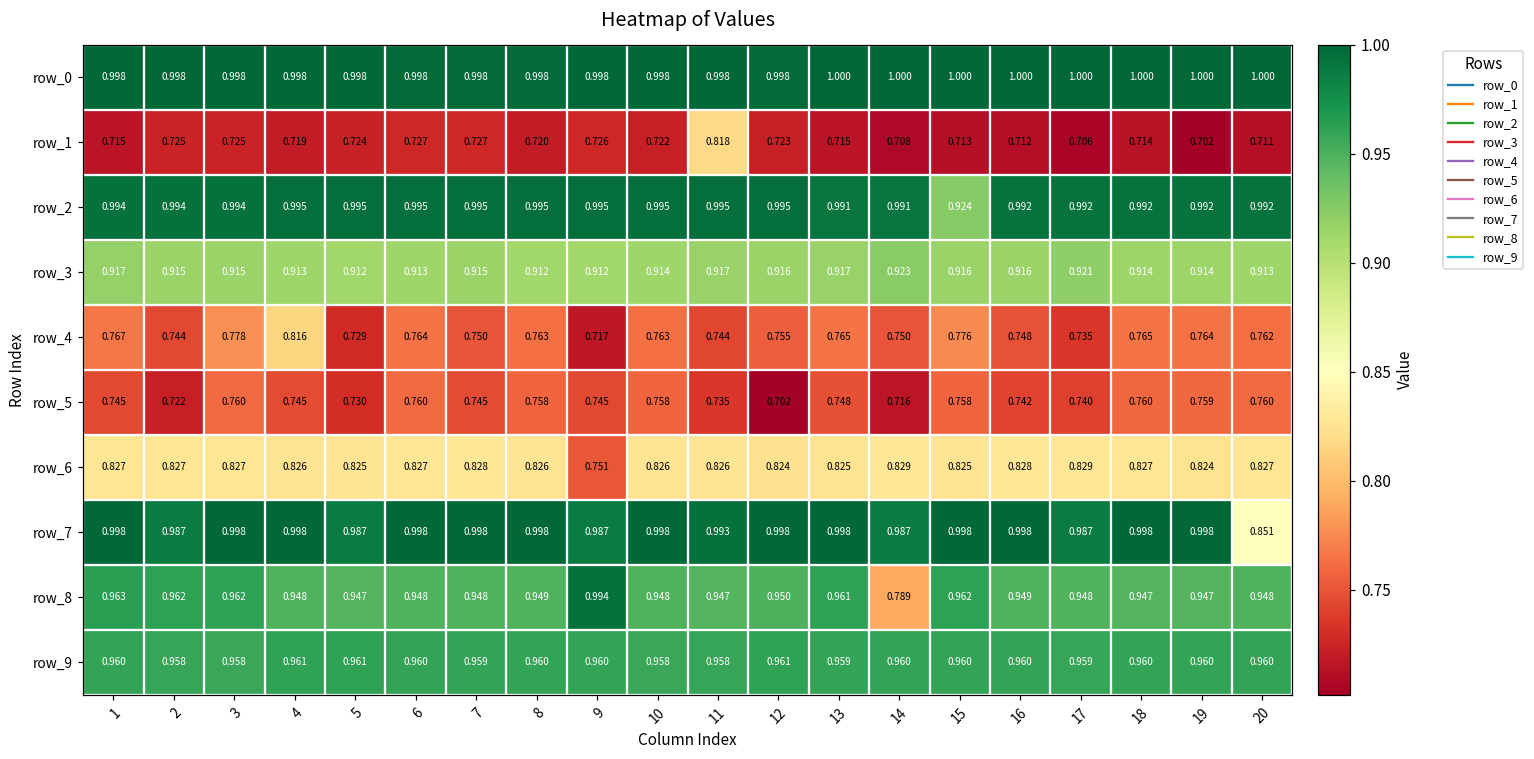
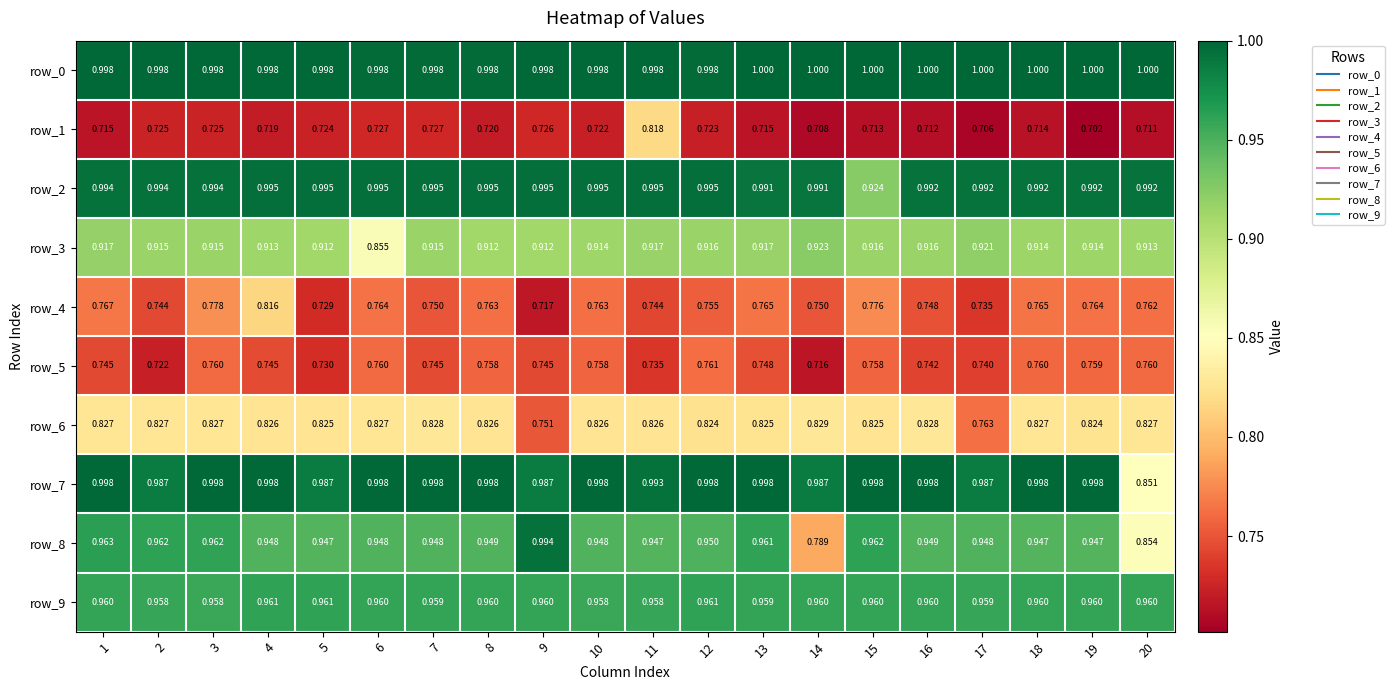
row_3, 6: 0.913 -> 0.855
row_5, 12: 0.702 -> 0.761
row_6, 17: 0.829 -> 0.763
row_8, 20: 0.948 -> 0.854
